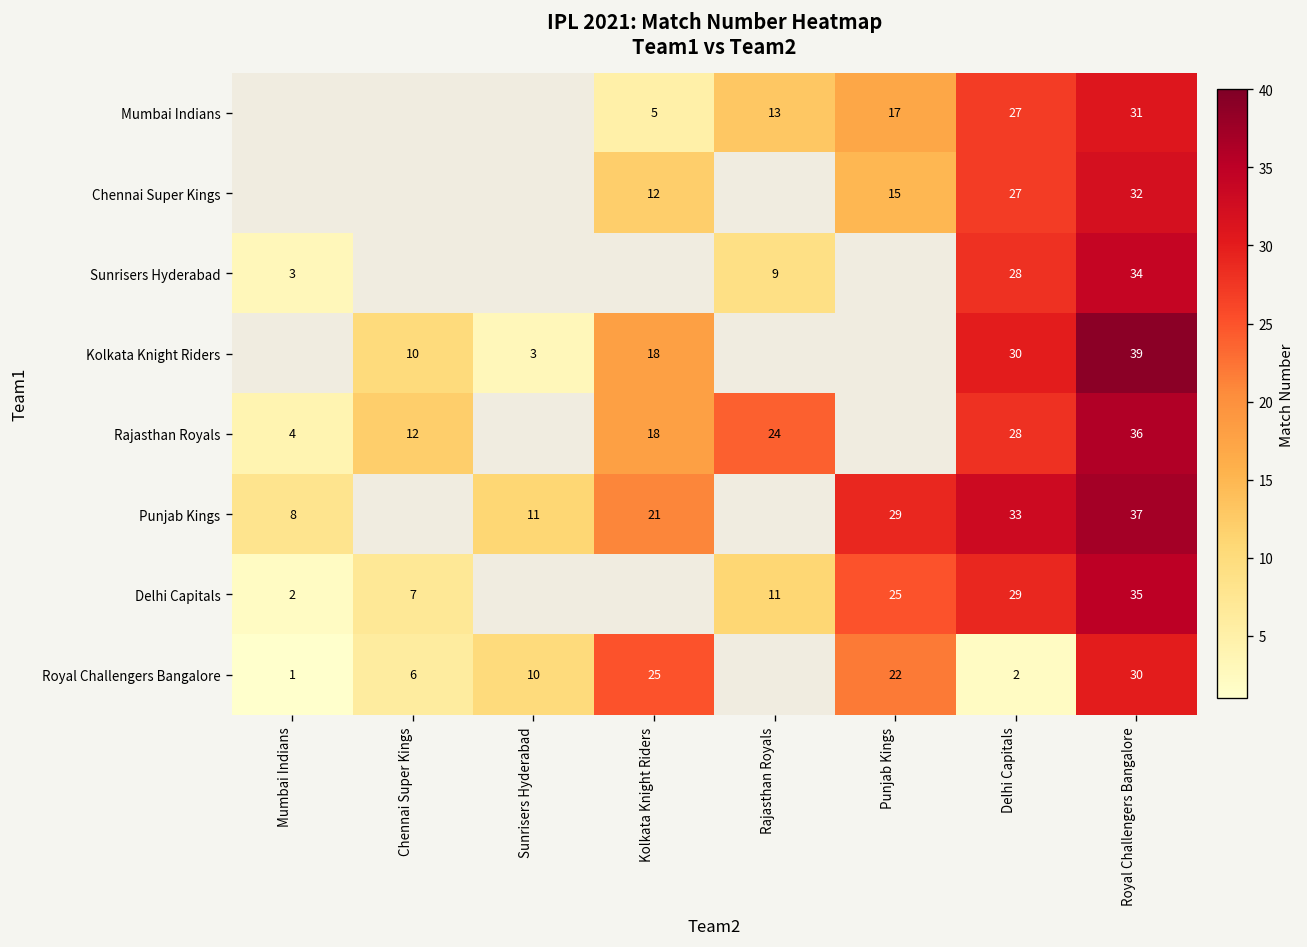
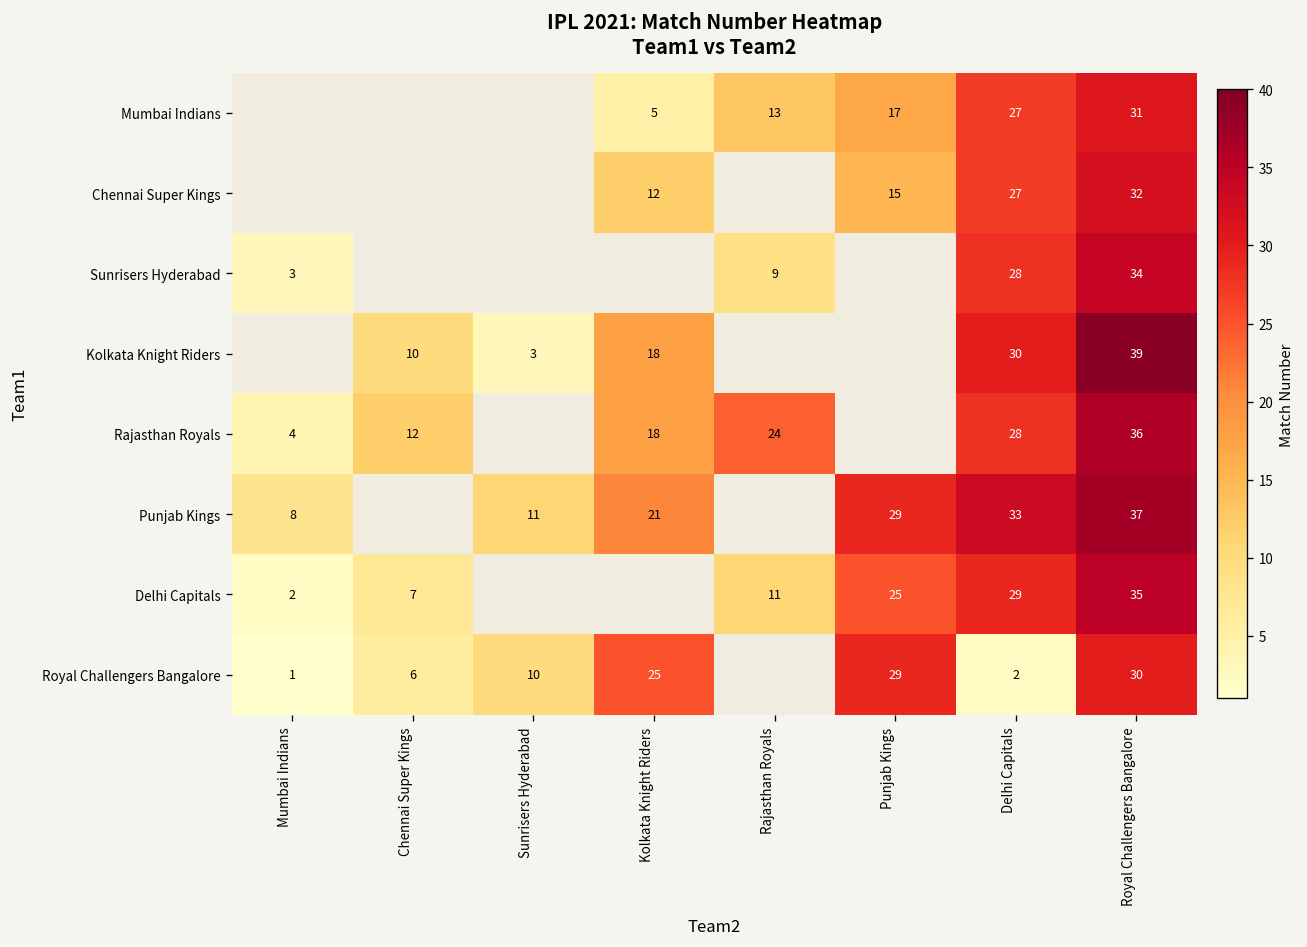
Royal Challengers Bangalore, Punjab Kings: 22 -> 29
